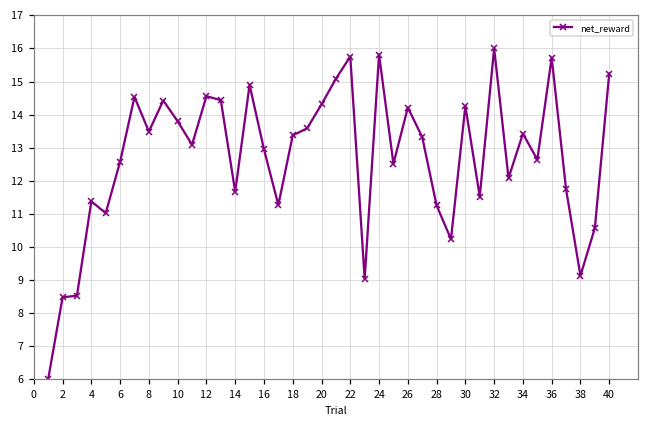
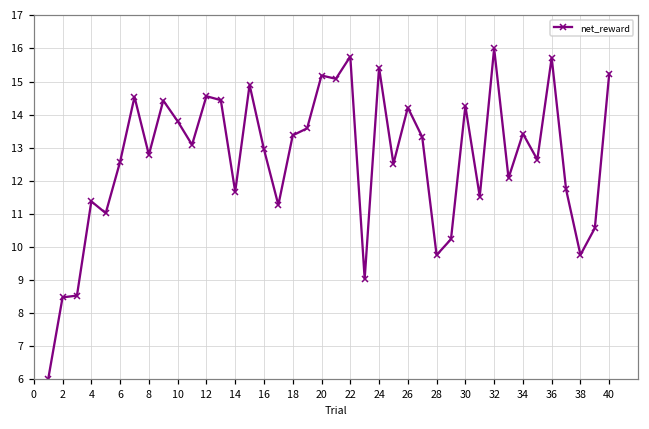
8: 13.5 -> 12.8
20: 14.3 -> 15.2
24: 15.8 -> 15.4
28: 11.3 -> 9.8
38: 9.1 -> 9.8
